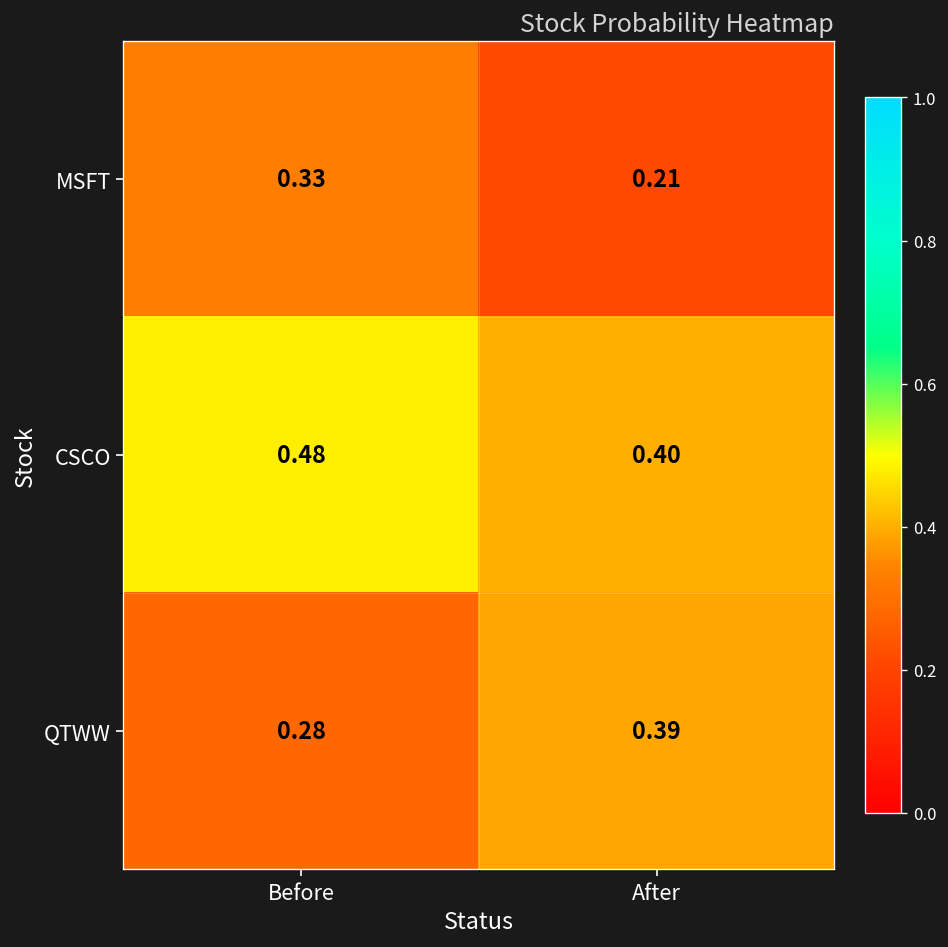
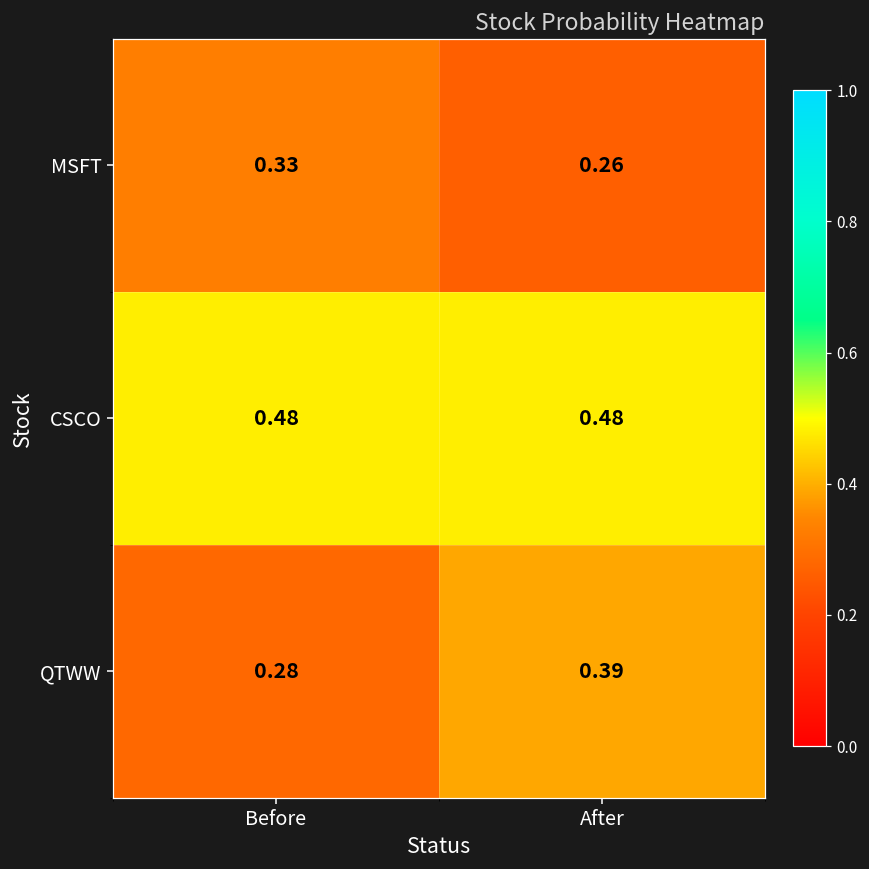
MSFT, After: 0.21 -> 0.26
CSCO, After: 0.40 -> 0.48
